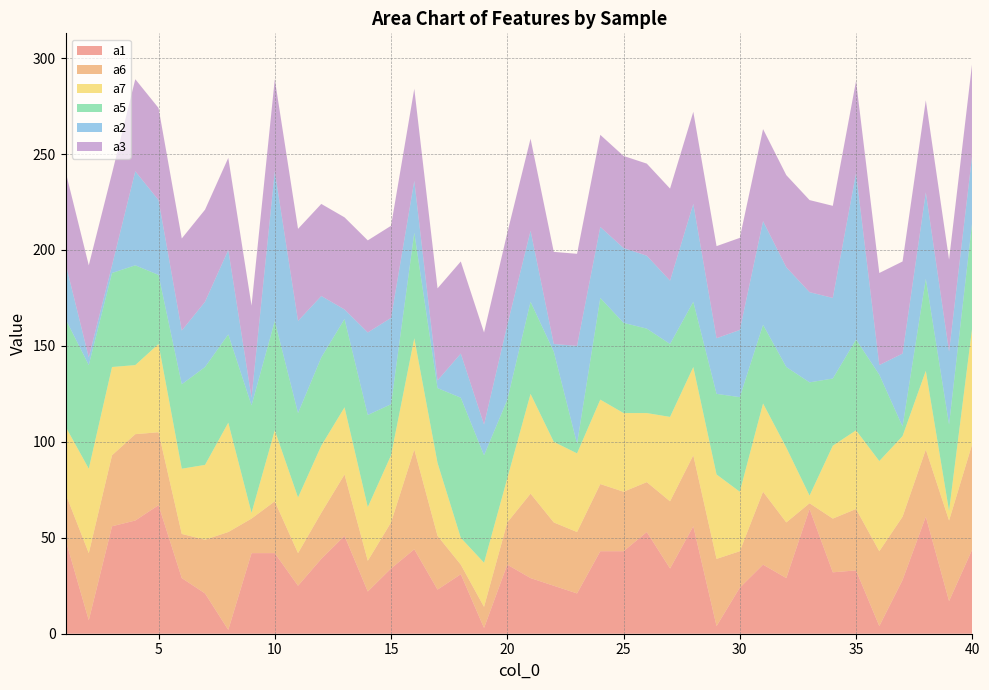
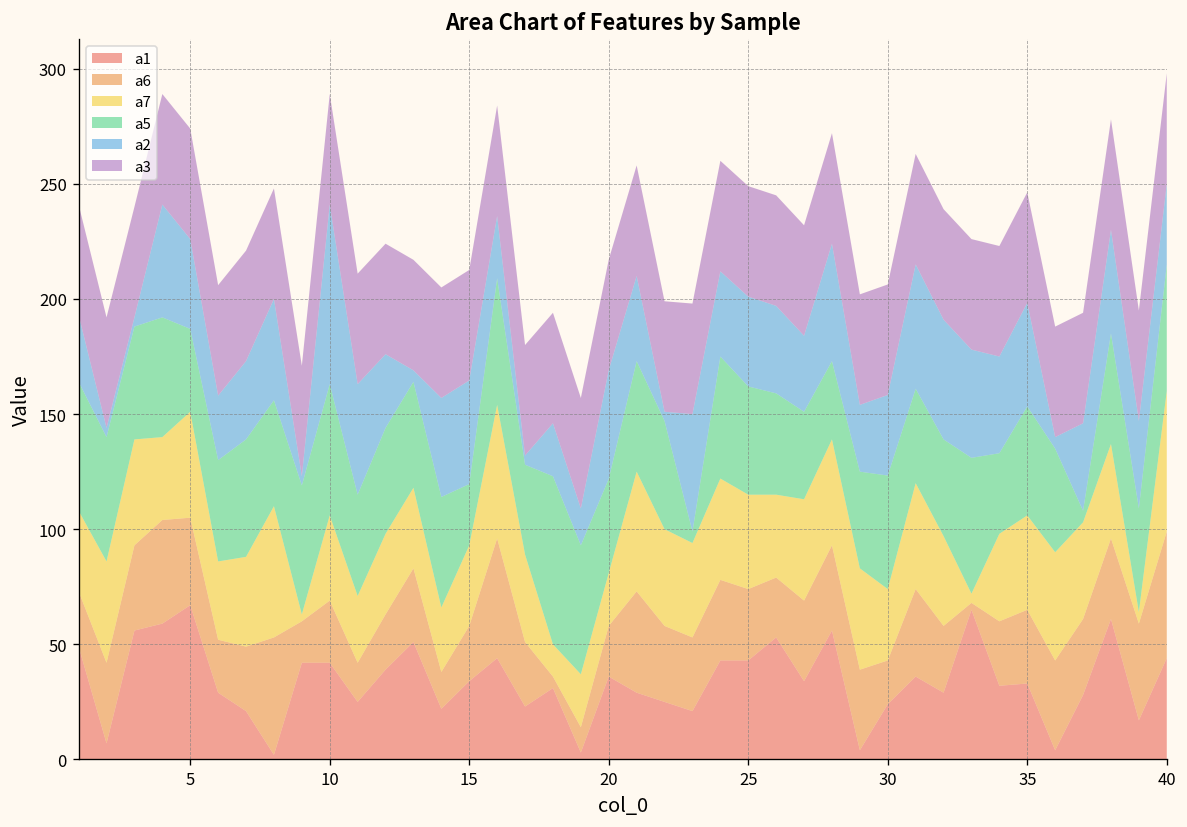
a2, 20: 39 -> 47
a2, 35: 87 -> 45
